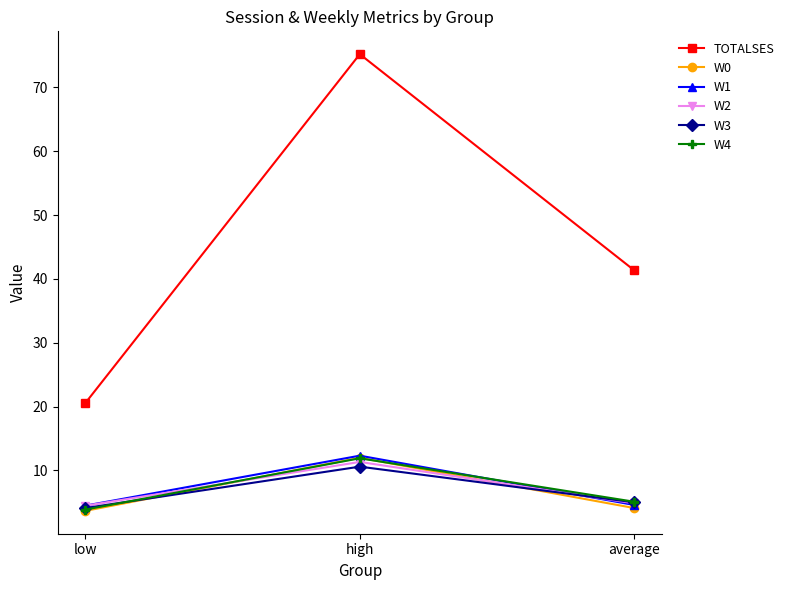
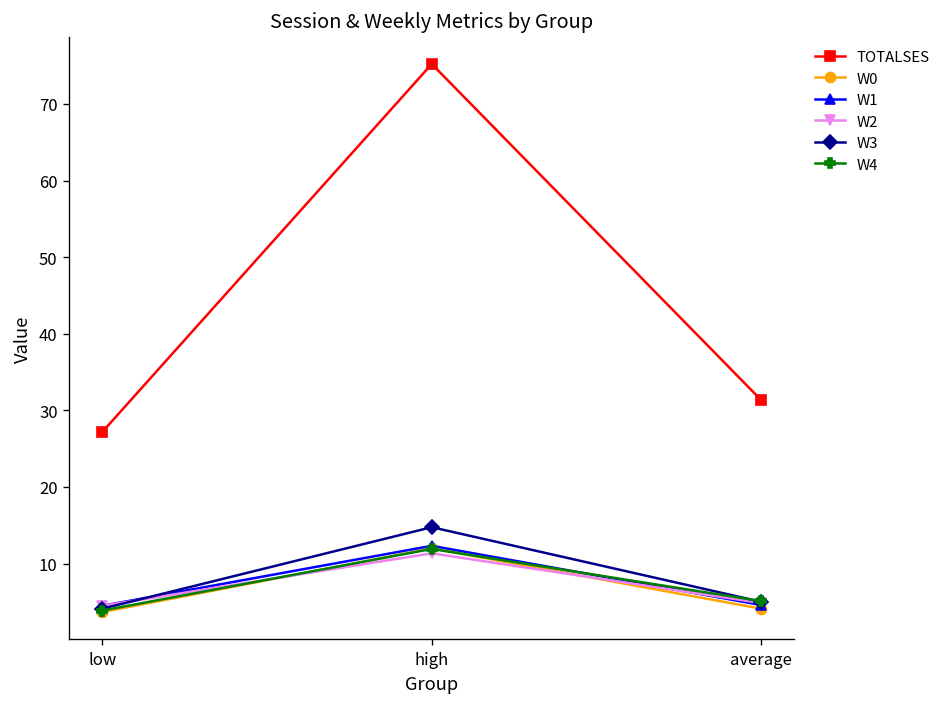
TOTALSES, low: 21 -> 27
W3, high: 11 -> 15
TOTALSES, average: 41 -> 31
